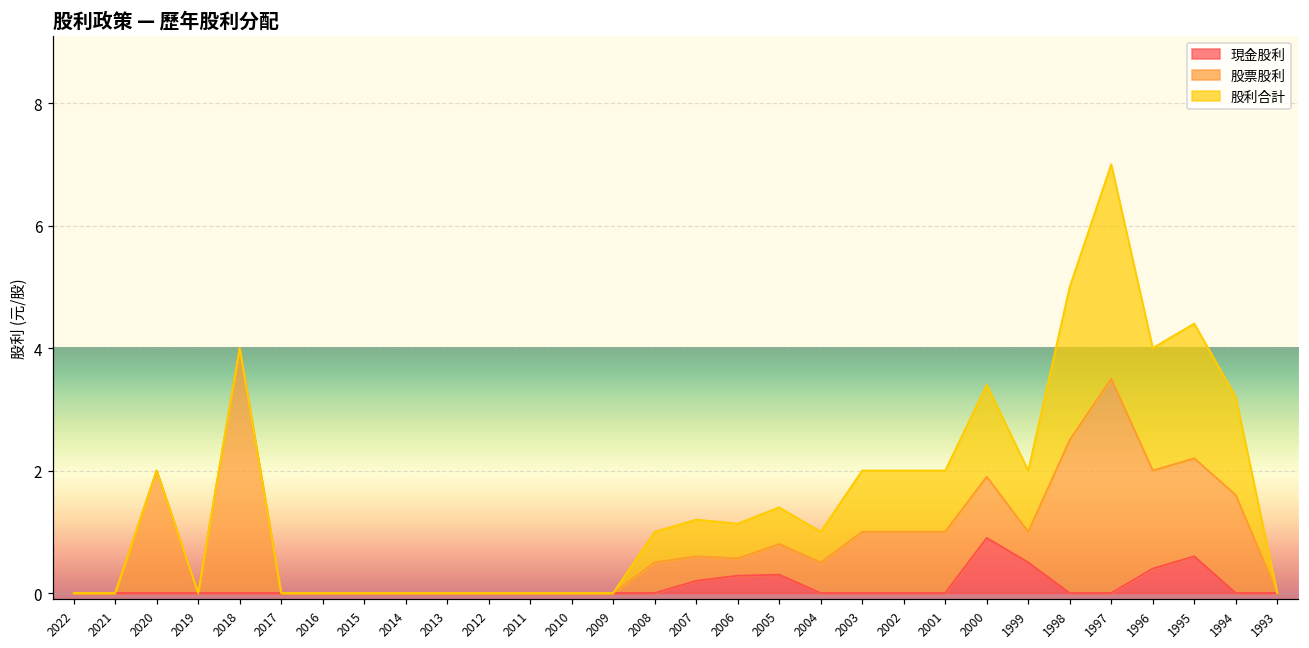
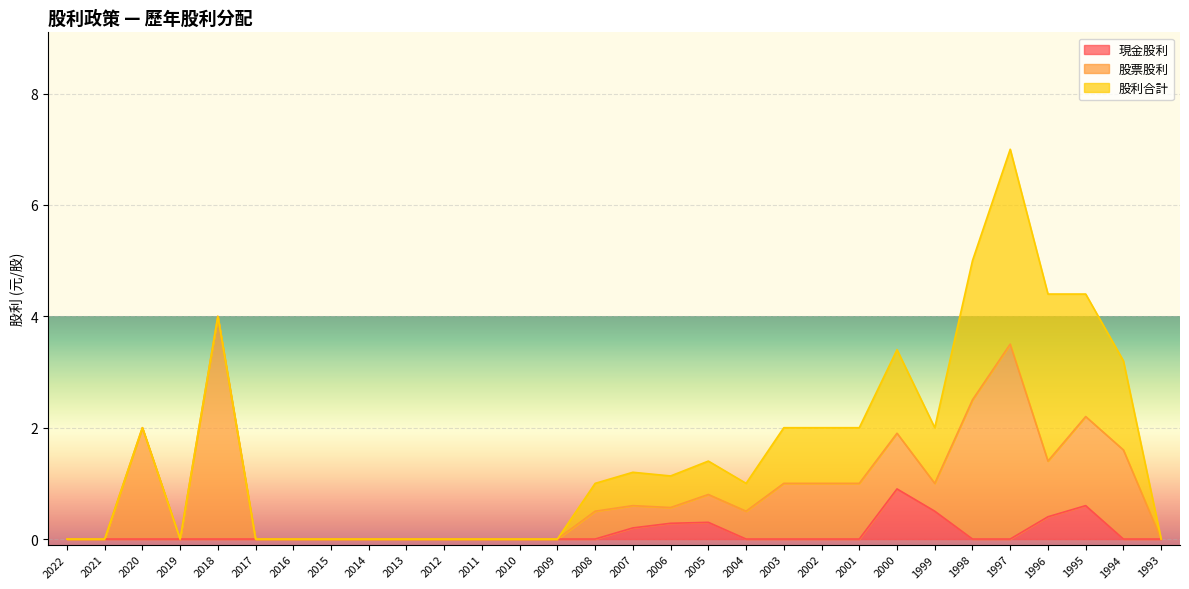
股票股利, 1996: 1.6 -> 1.0
股利合計, 1996: 2 -> 3
